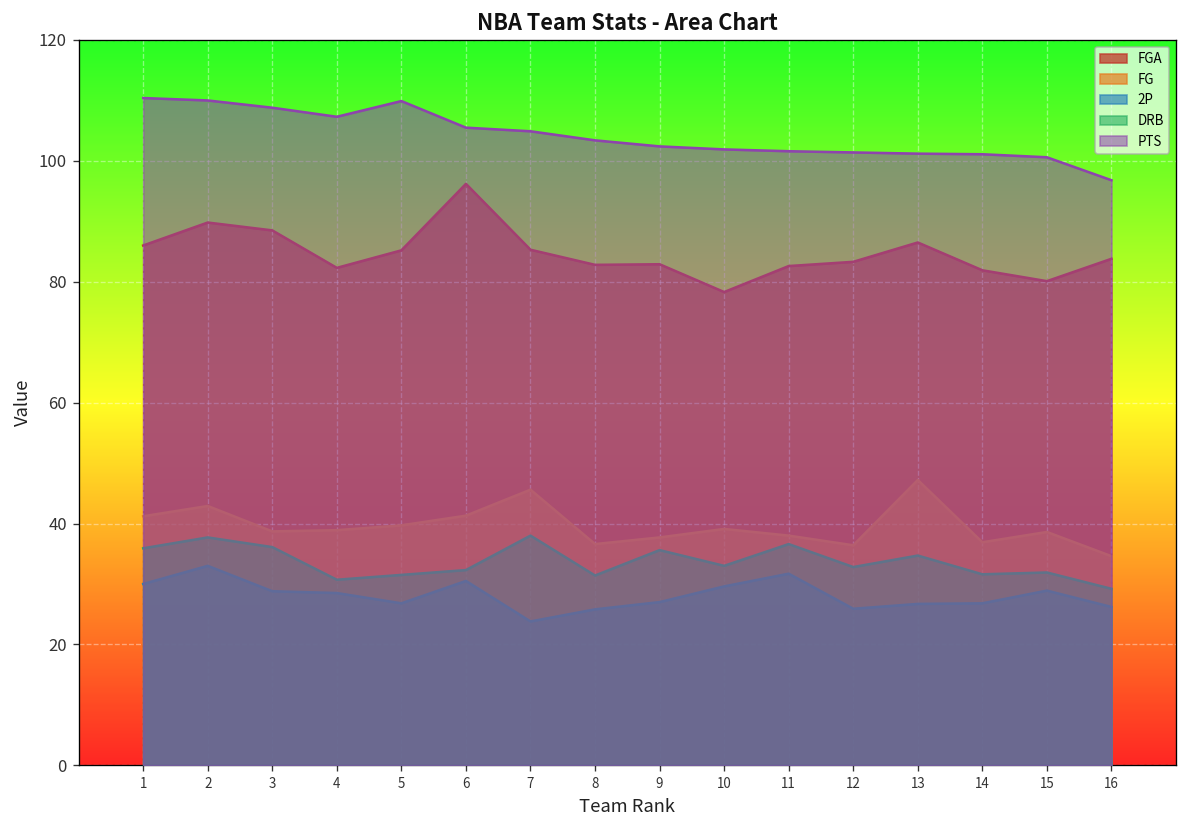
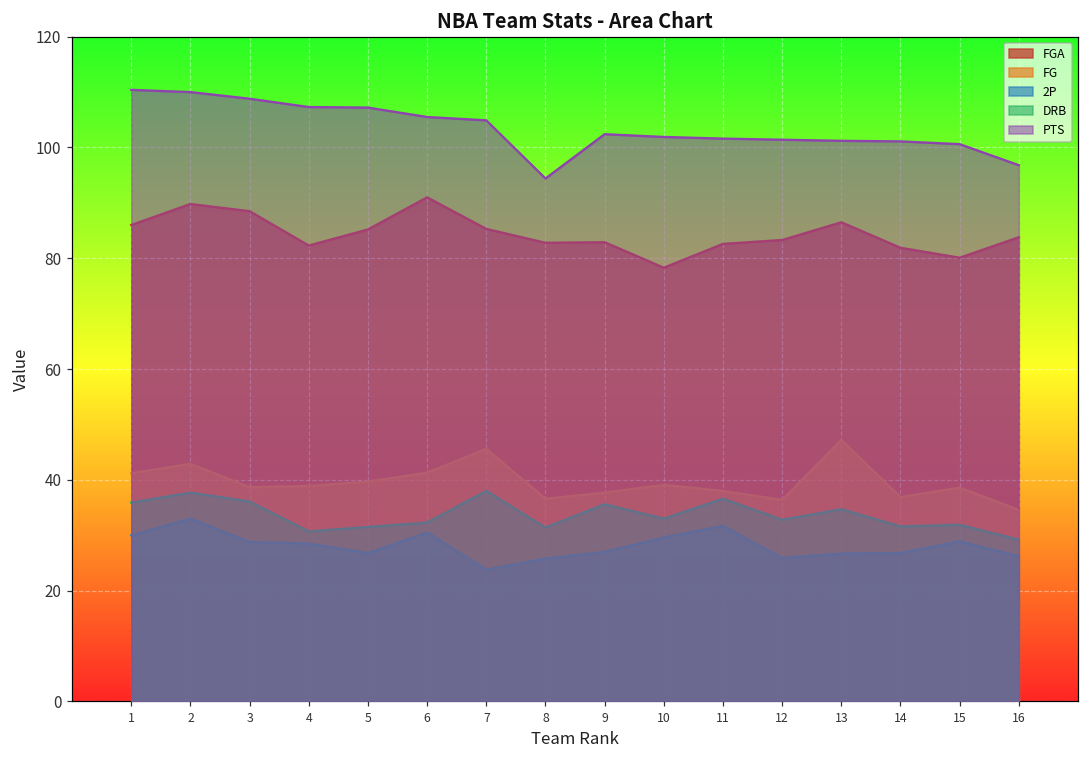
PTS, 5: 110 -> 107
FGA, 6: 96 -> 91
PTS, 8: 103 -> 94
